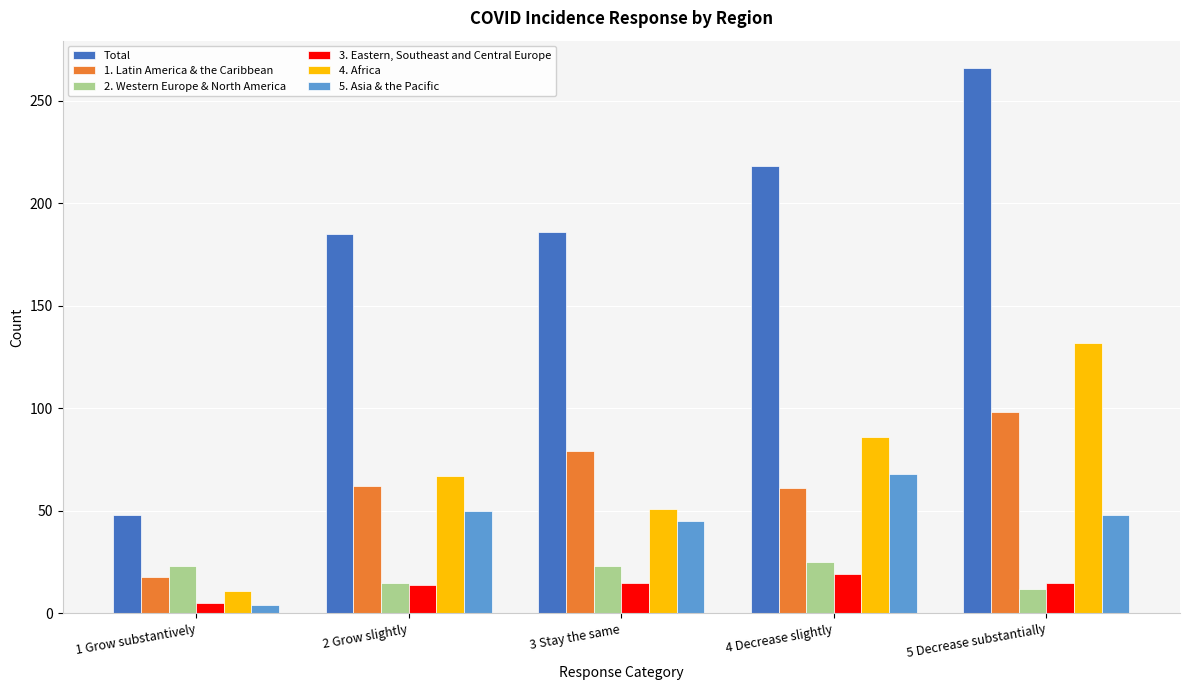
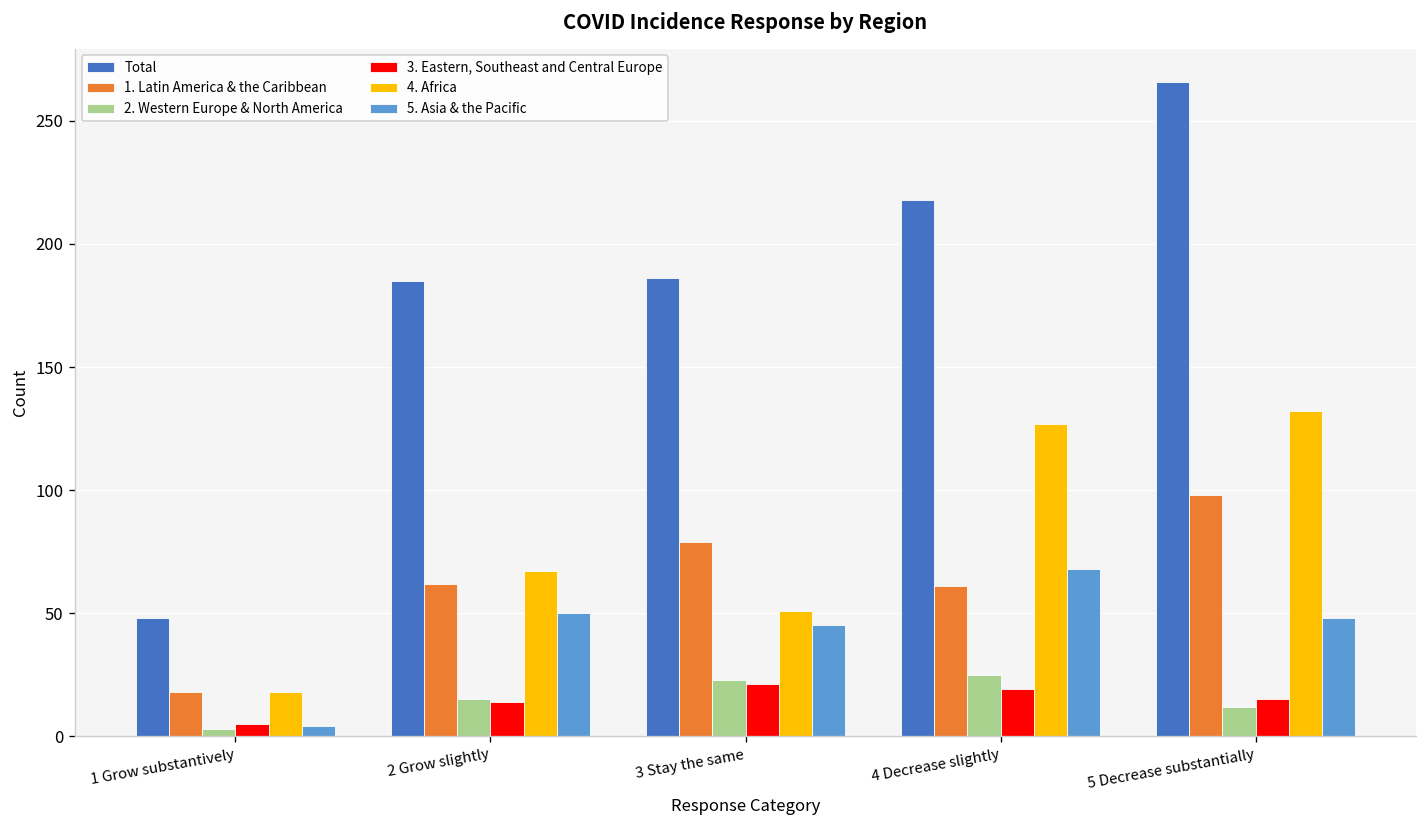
2. Western Europe & North America, 1 Grow substantively: 23 -> 3
4. Africa, 1 Grow substantively: 11 -> 18
3. Eastern, Southeast and Central Europe, 3 Stay the same: 15 -> 21
4. Africa, 4 Decrease slightly: 86 -> 127
